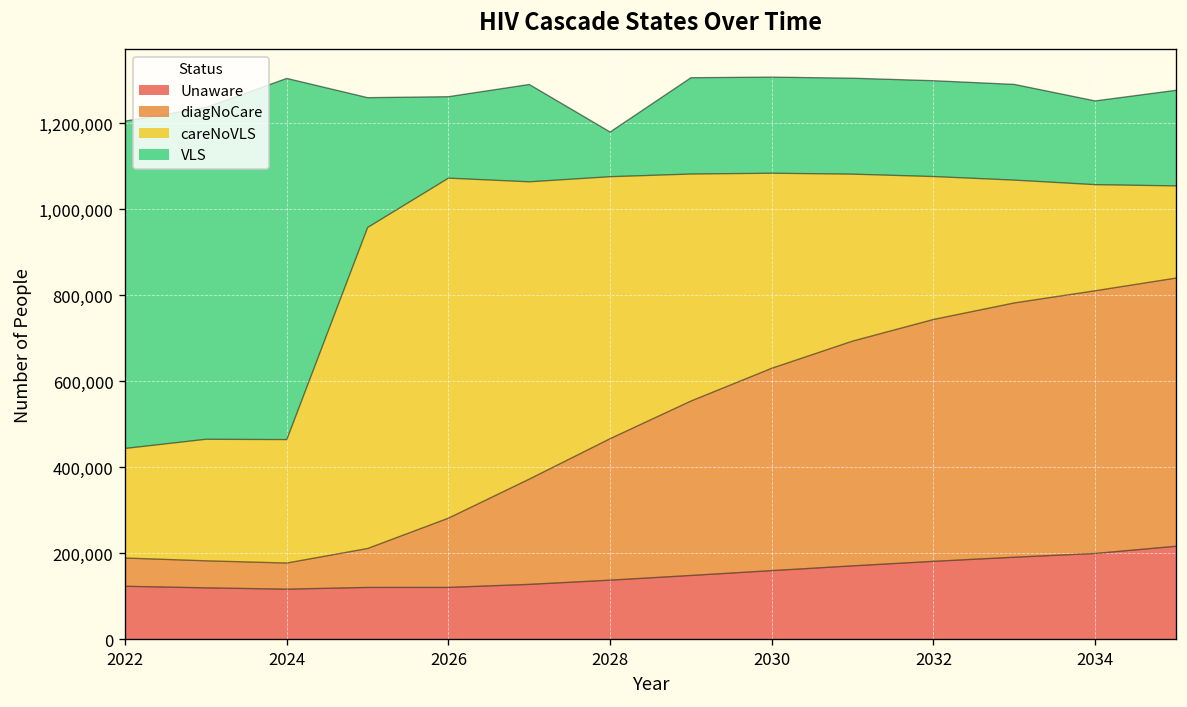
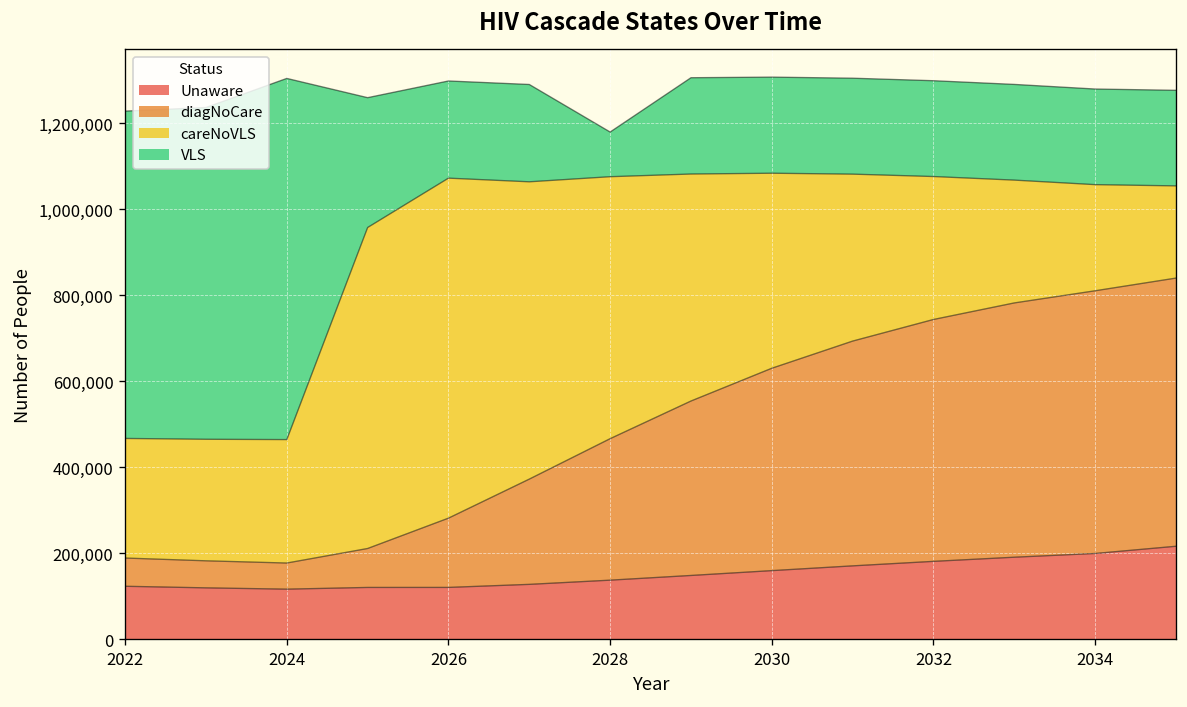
careNoVLS, 2022: 250,000 -> 280,000
VLS, 2026: 190,000 -> 230,000
VLS, 2034: 190,000 -> 220,000
